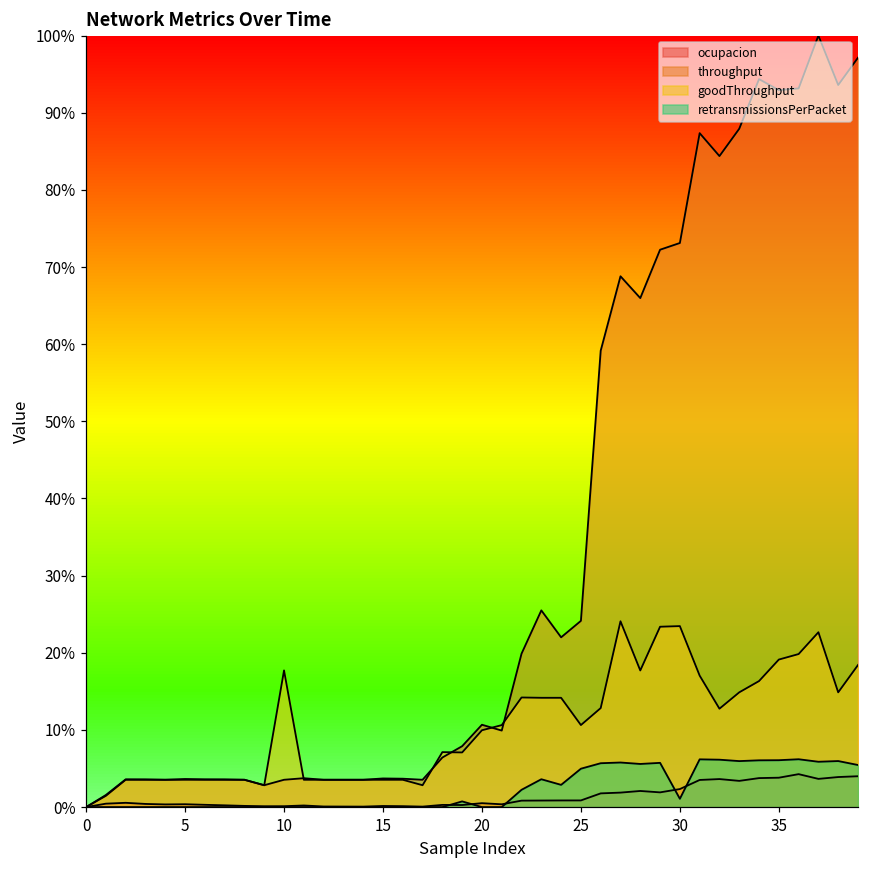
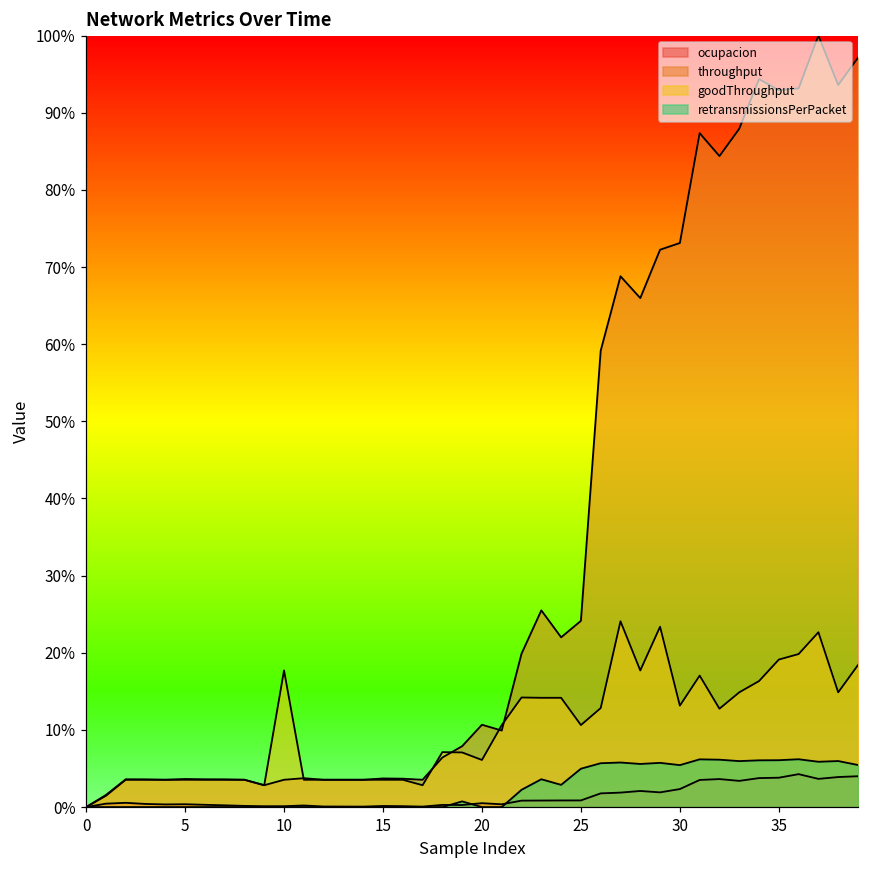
goodThroughput, 20: 10% -> 6%
goodThroughput, 30: 23% -> 13%
retransmissionsPerPacket, 30: 1% -> 5%
